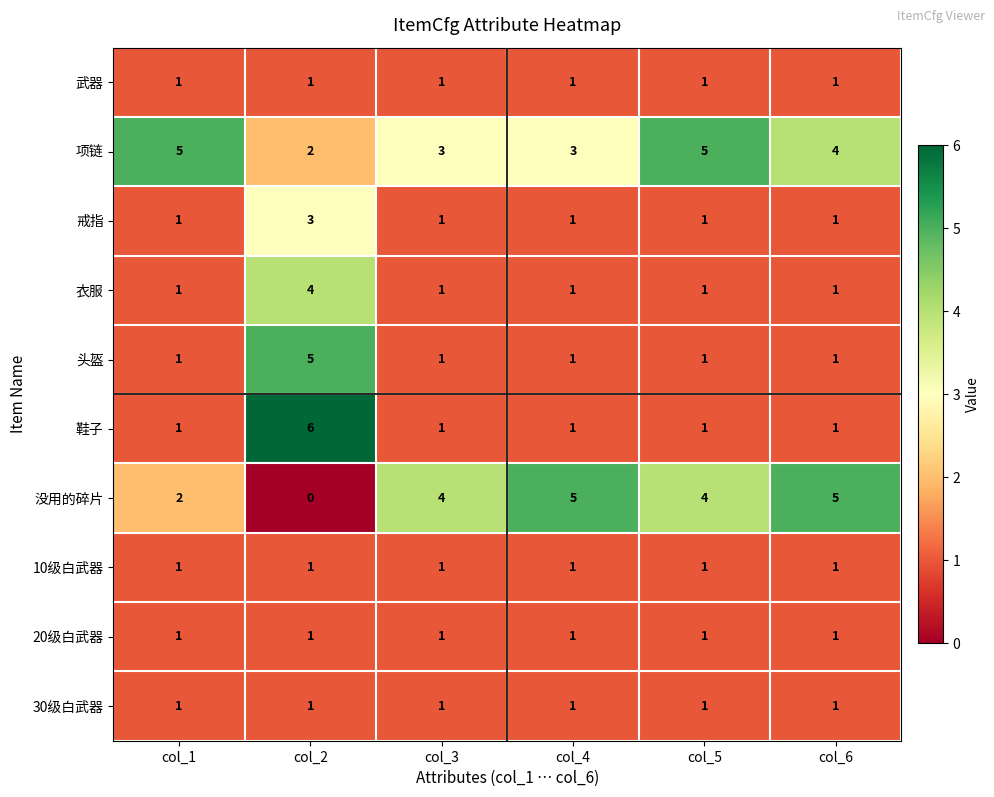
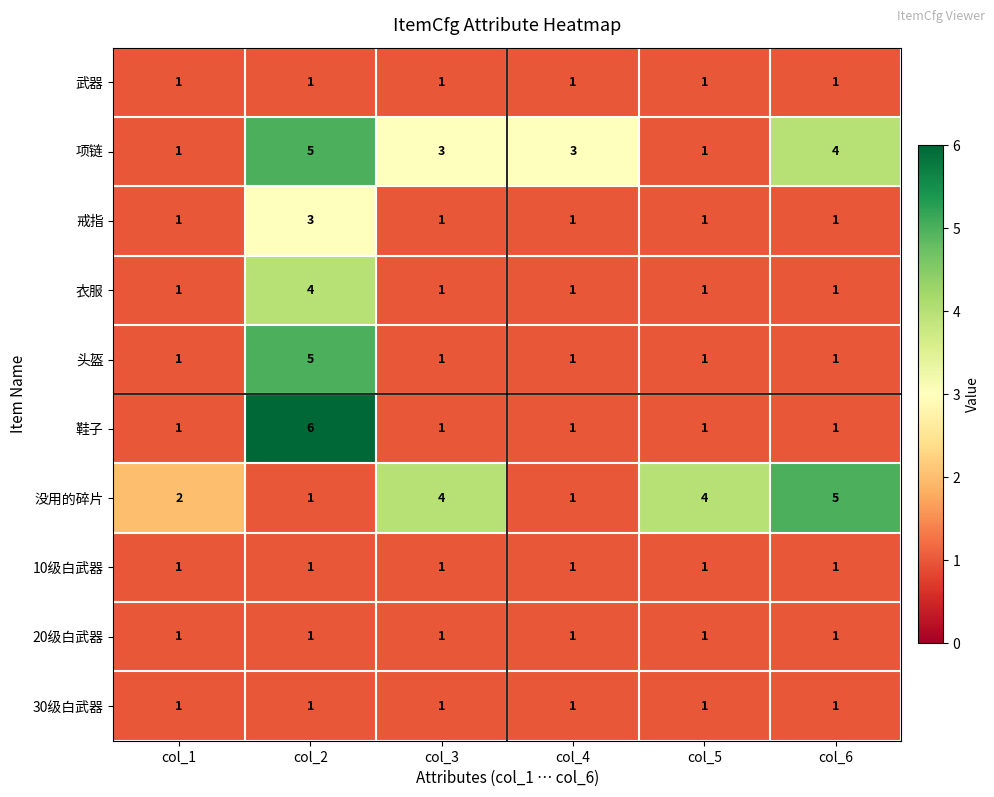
项链, col_1: 5 -> 1
项链, col_2: 2 -> 5
项链, col_5: 5 -> 1
没用的碎片, col_2: 0 -> 1
没用的碎片, col_4: 5 -> 1
